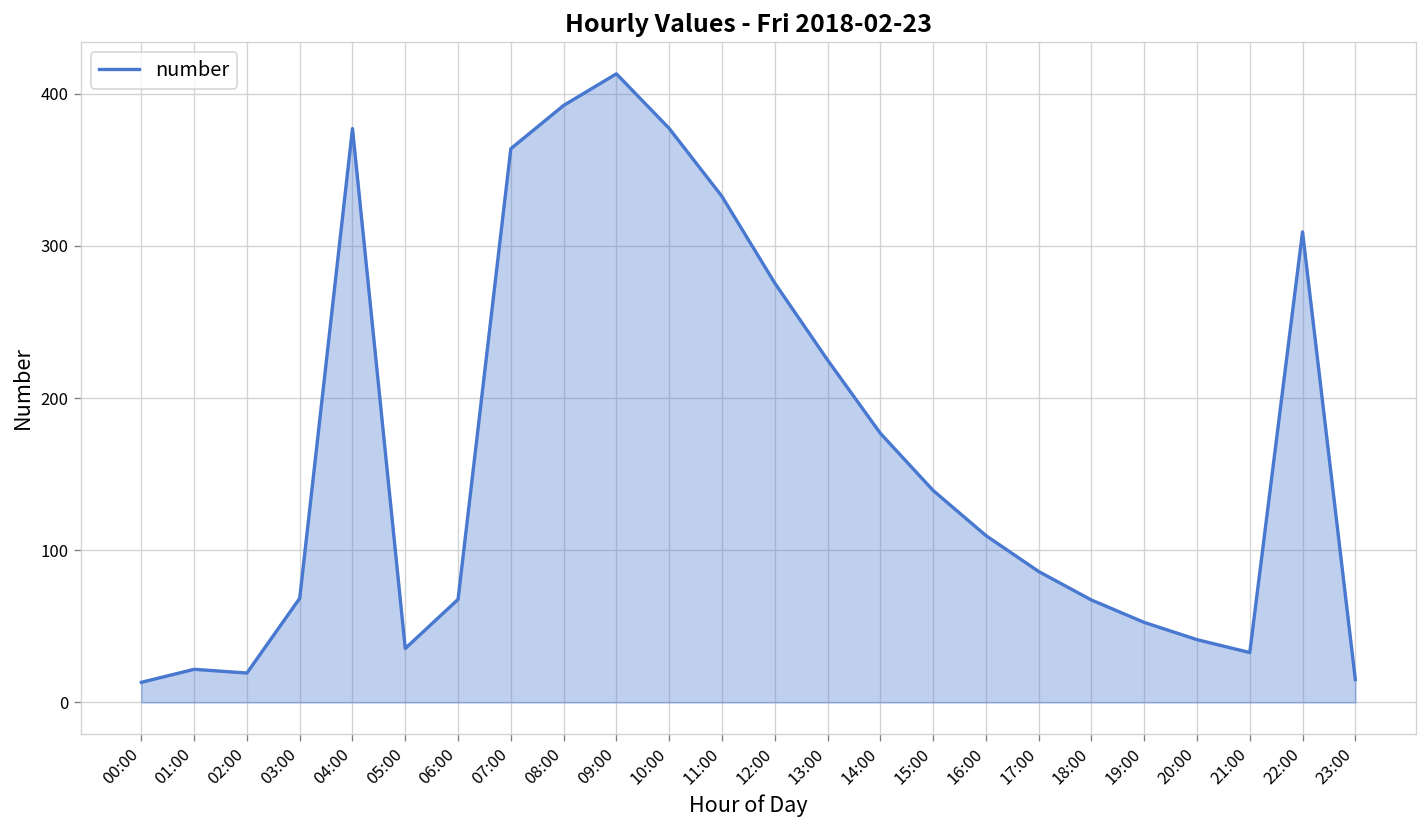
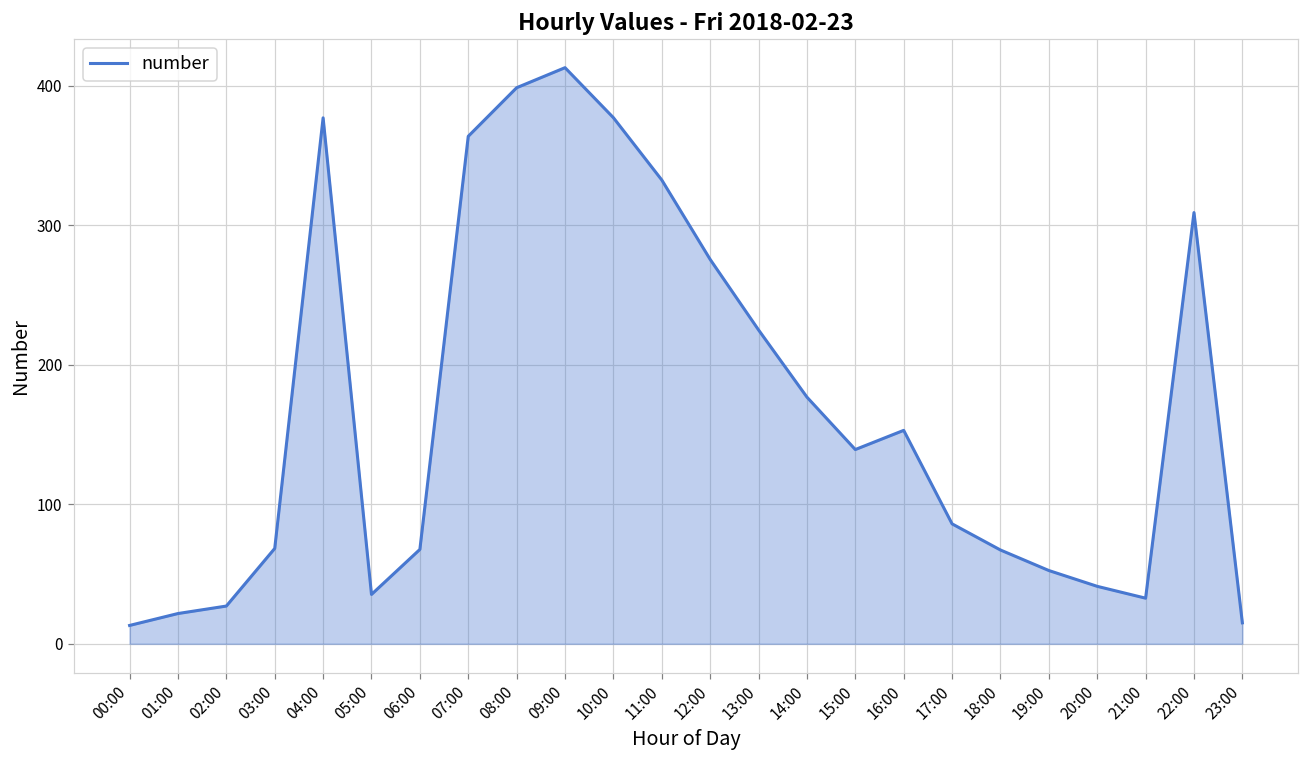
02:00: 19 -> 27
08:00: 392 -> 399
16:00: 110 -> 153
